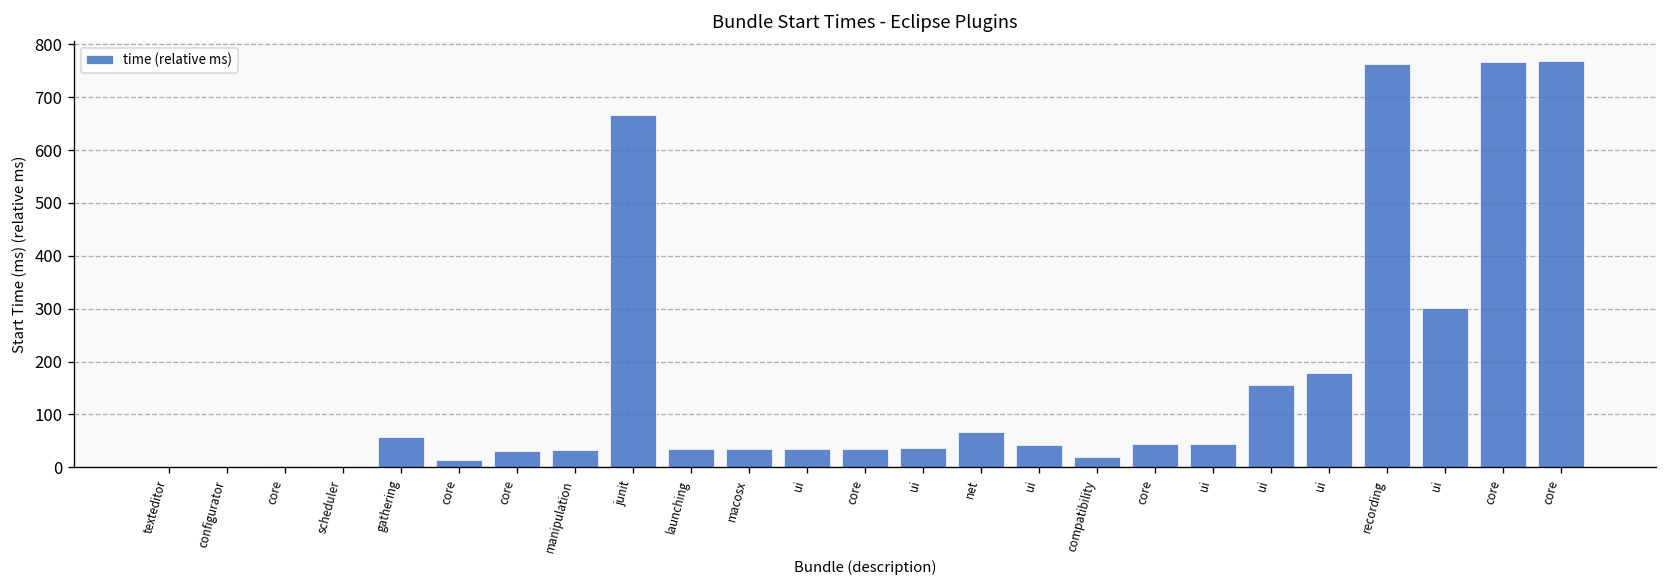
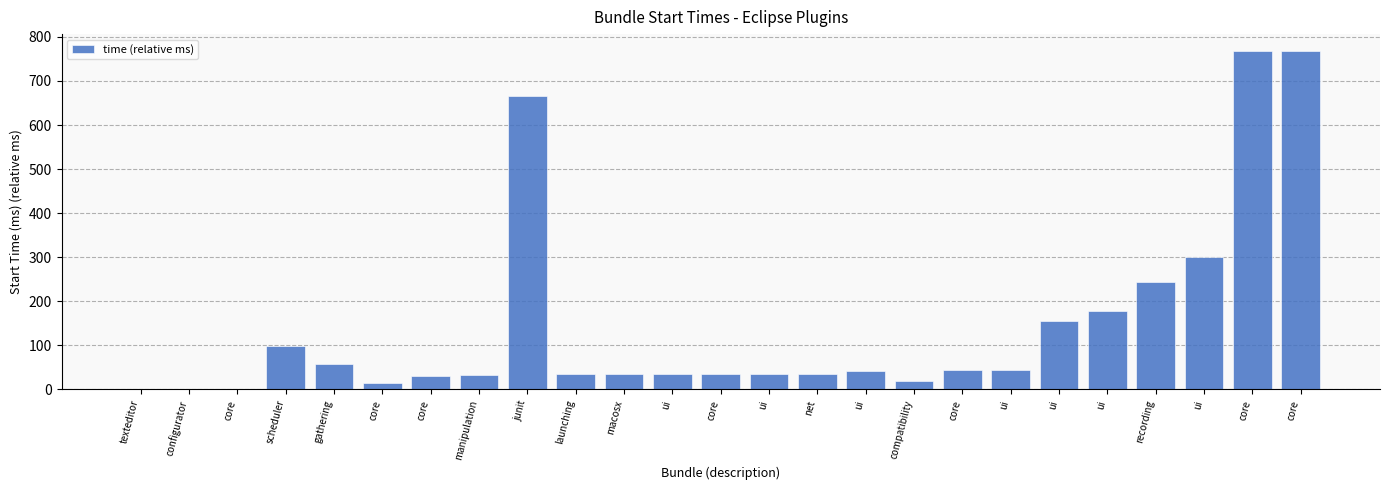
scheduler: 0 -> 100
net: 70 -> 40
recording: 760 -> 240
